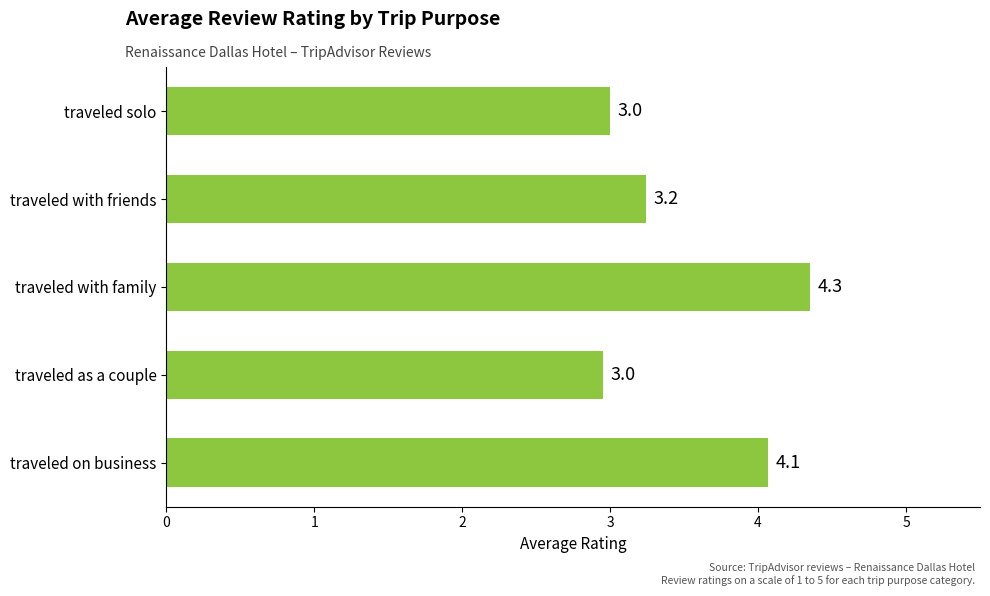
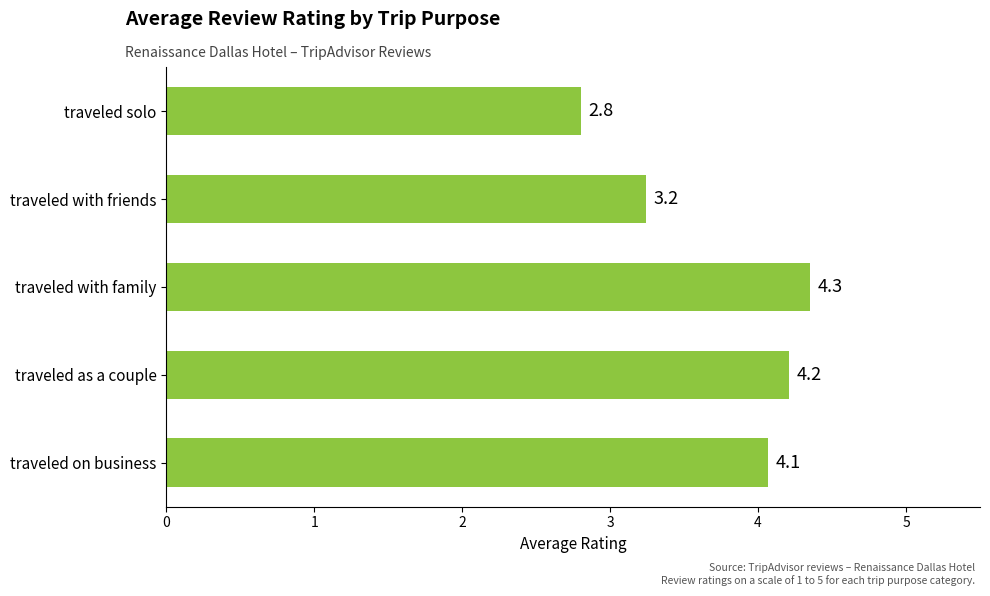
traveled solo: 3.0 -> 2.8
traveled as a couple: 3.0 -> 4.2
